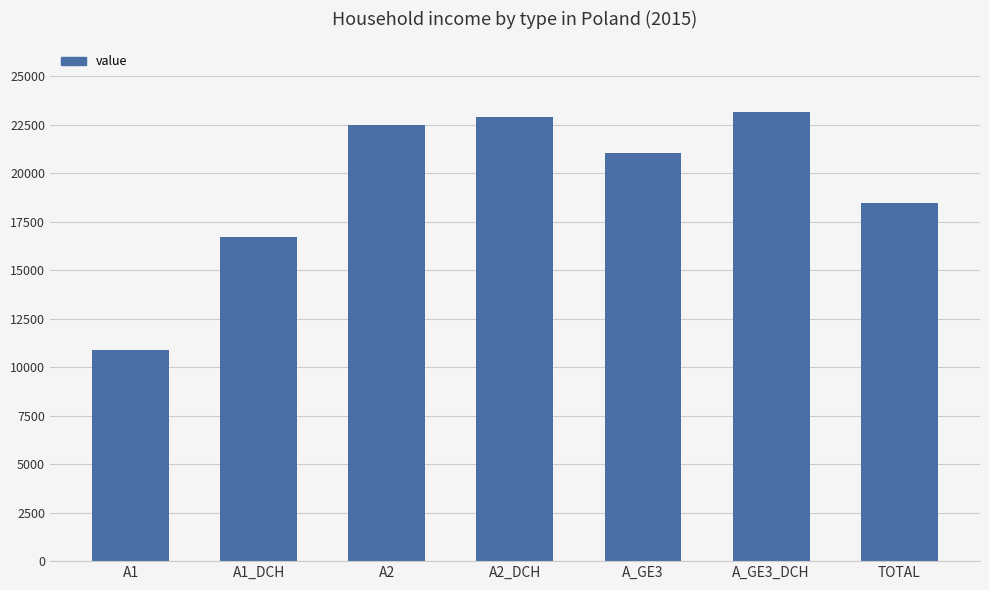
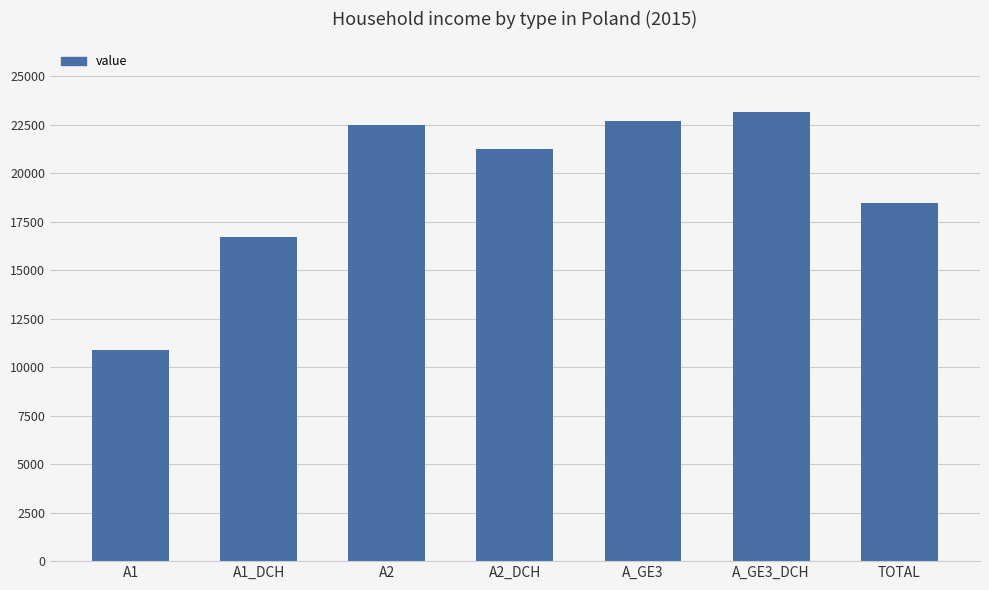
A2_DCH: 22900 -> 21200
A_GE3: 21100 -> 22700
